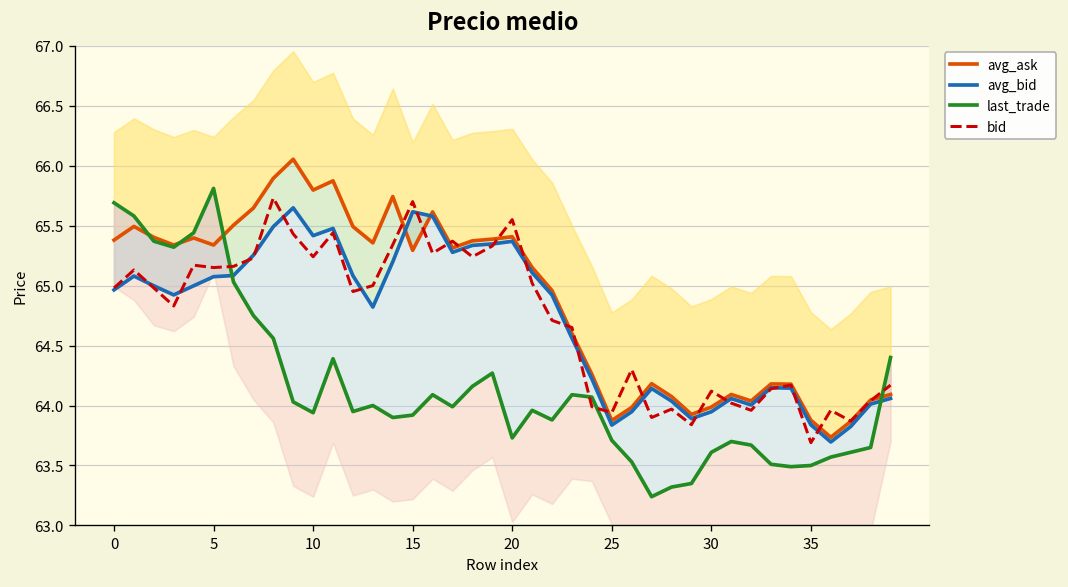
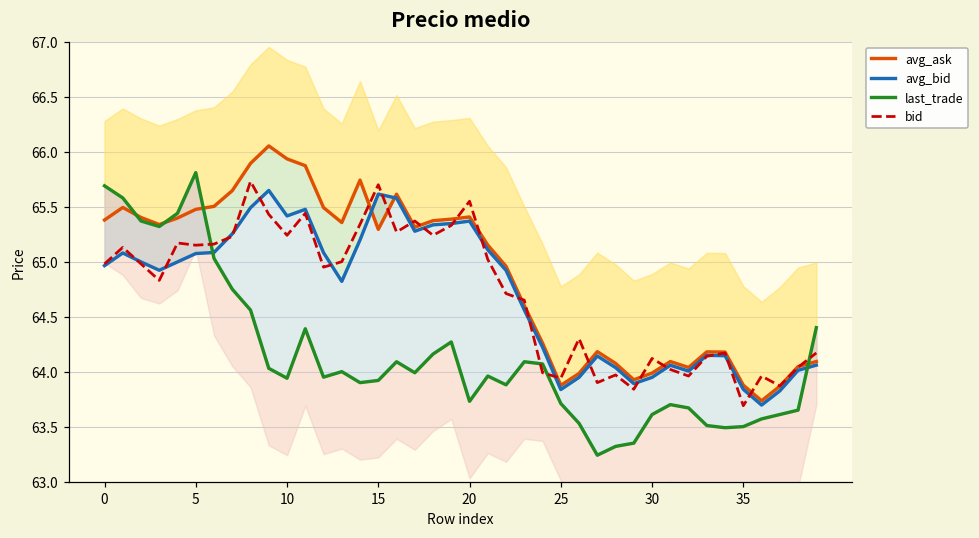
avg_ask, 5: 65.3 -> 65.5
avg_ask, 10: 65.8 -> 65.9
